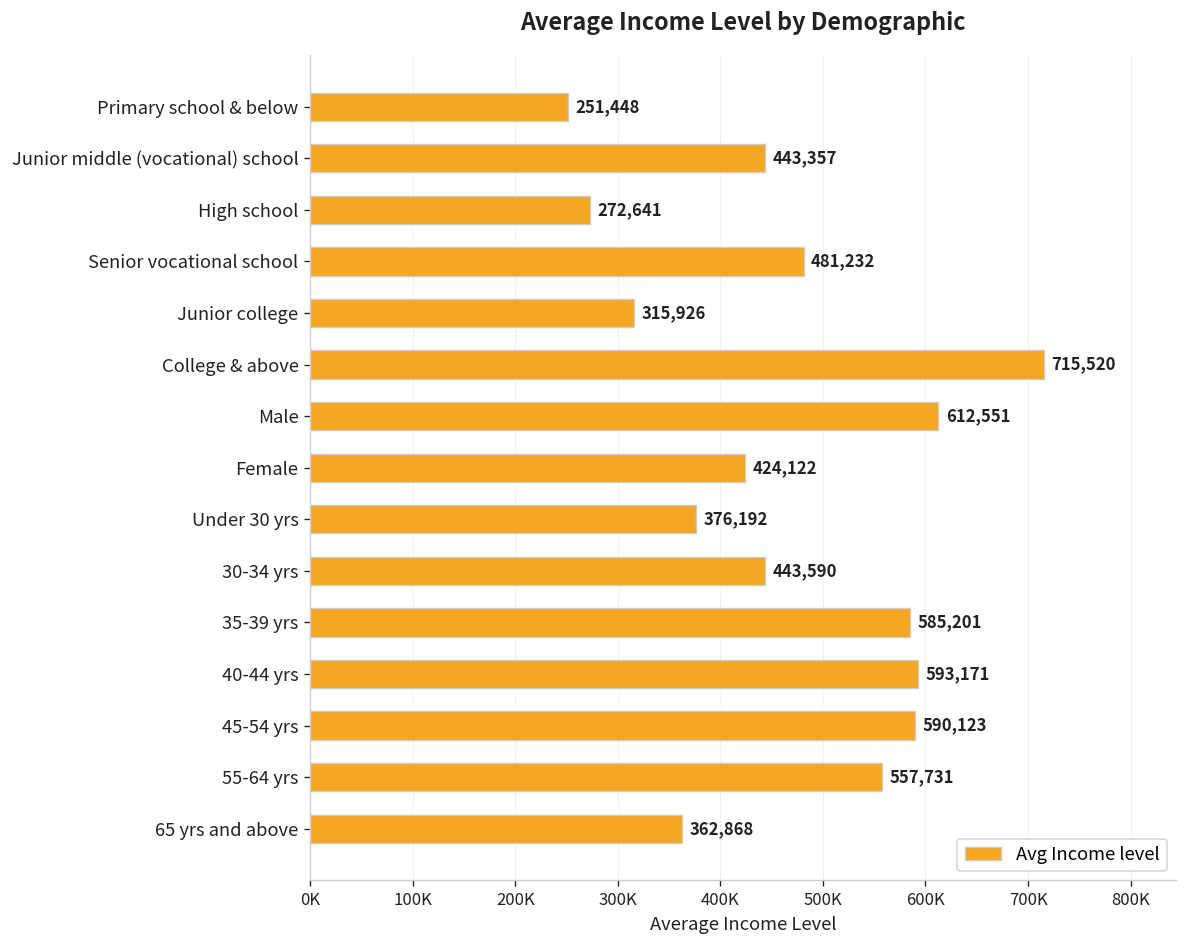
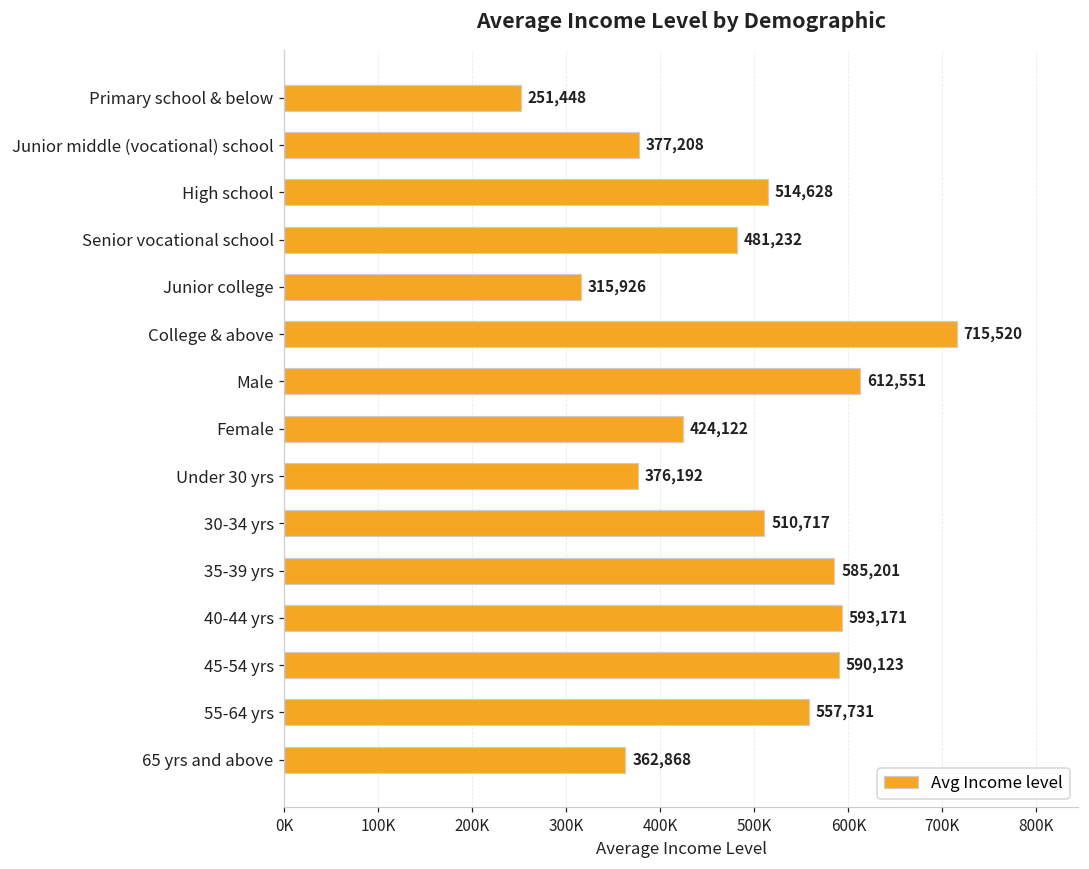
Junior middle (vocational) school: 443,357 -> 377,208
High school: 272,641 -> 514,628
30-34 yrs: 443,590 -> 510,717
